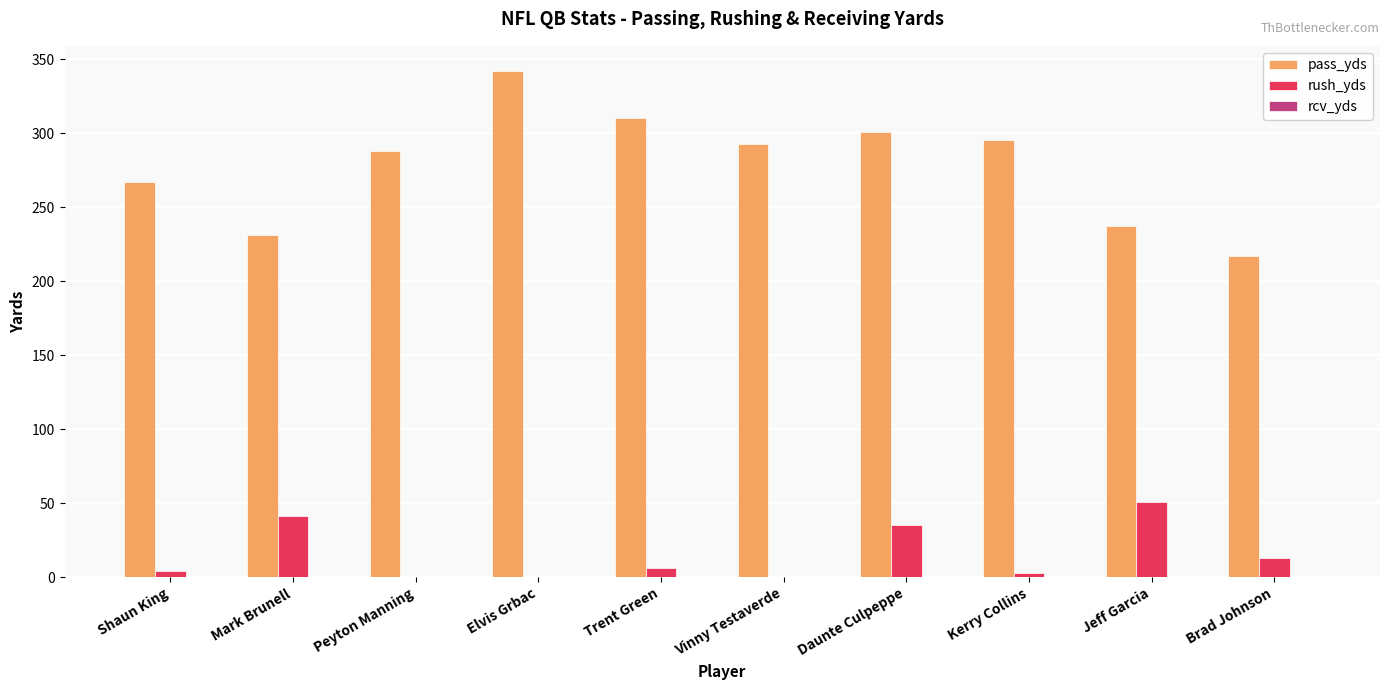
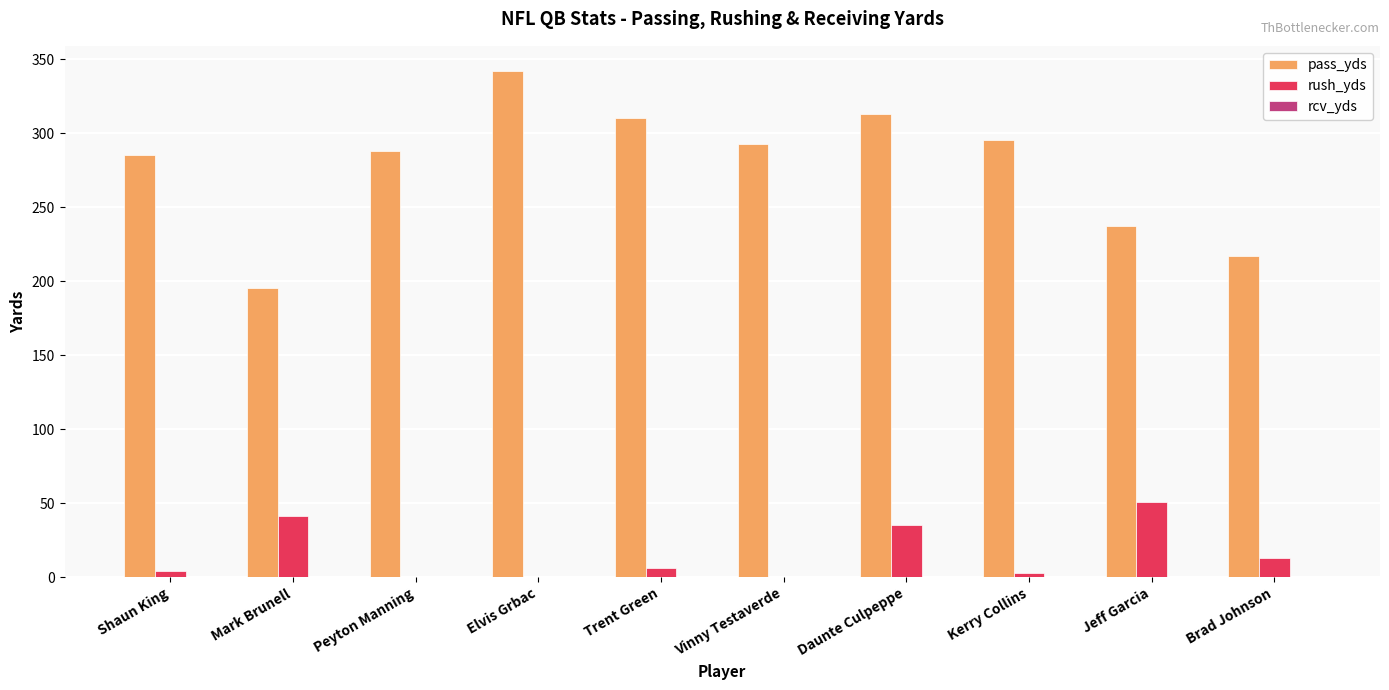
pass_yds, Shaun King: 267 -> 285
pass_yds, Mark Brunell: 231 -> 195
pass_yds, Daunte Culpeppe: 301 -> 313
